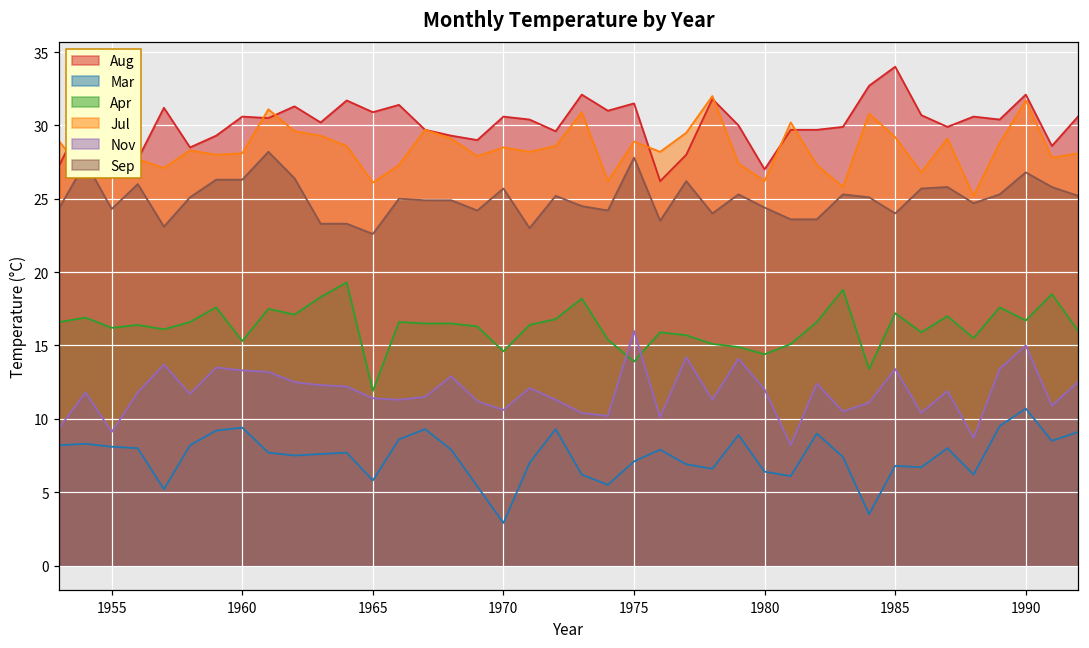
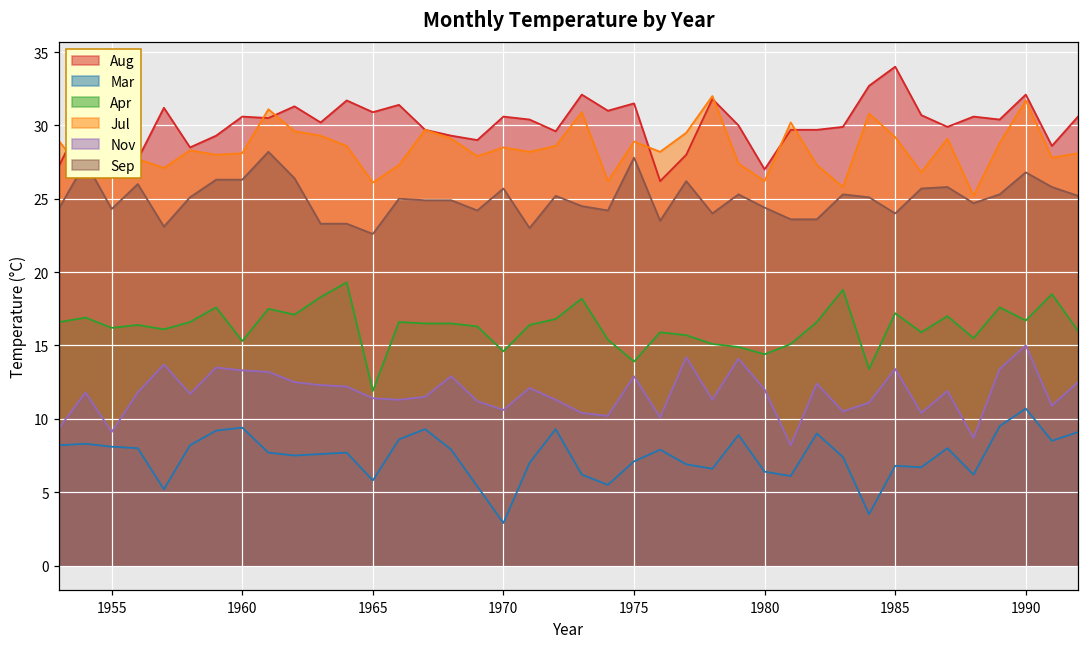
Nov, 1975: 16.0 -> 12.9
